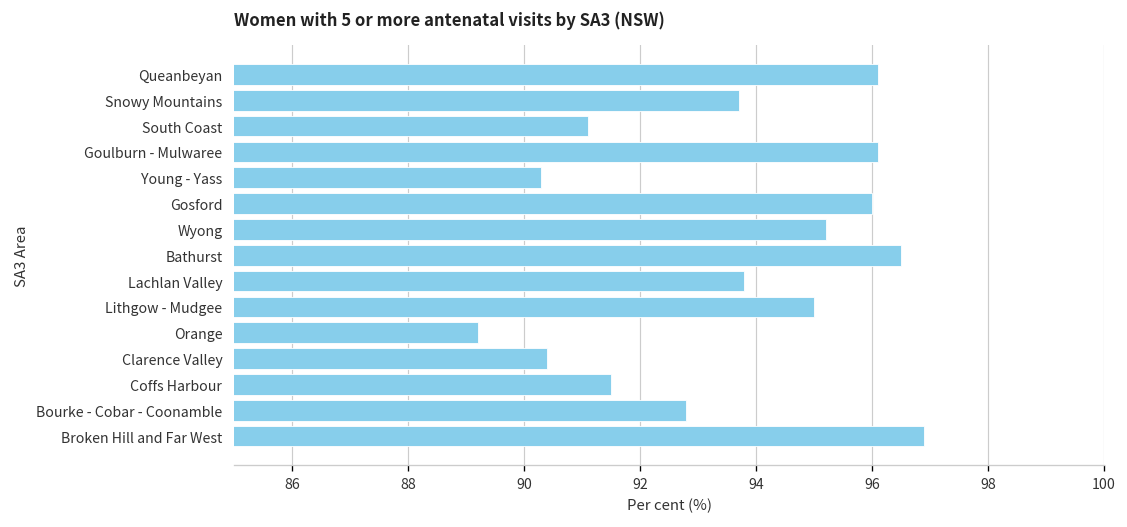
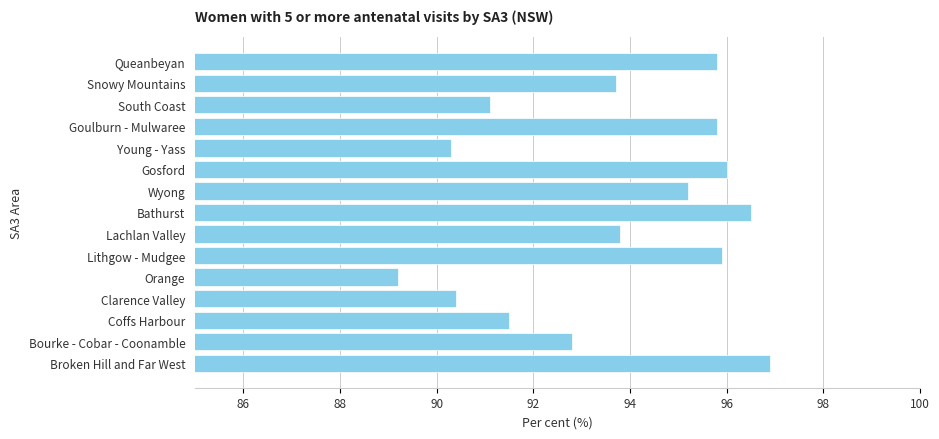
Queanbeyan: 96.1 -> 95.8
Goulburn - Mulwaree: 96.1 -> 95.8
Lithgow - Mudgee: 95.0 -> 95.9
